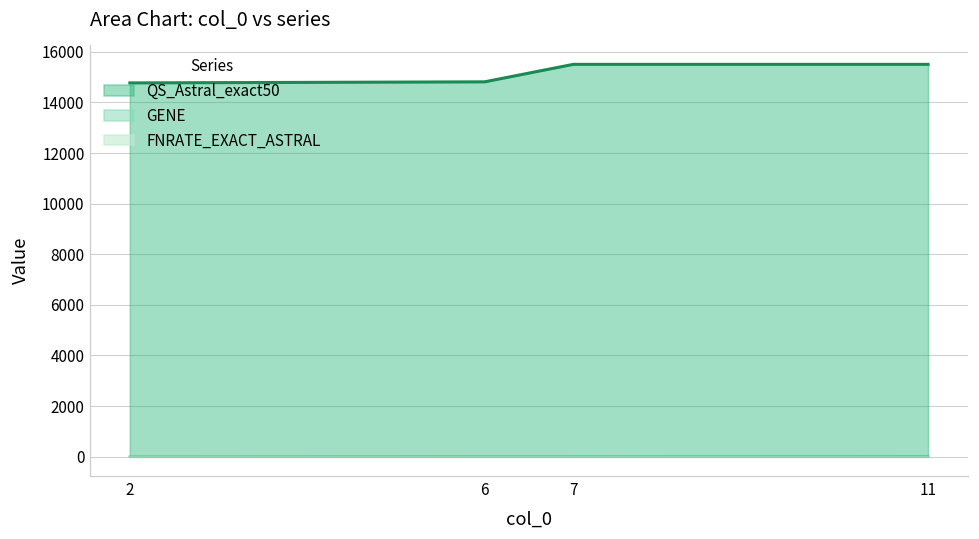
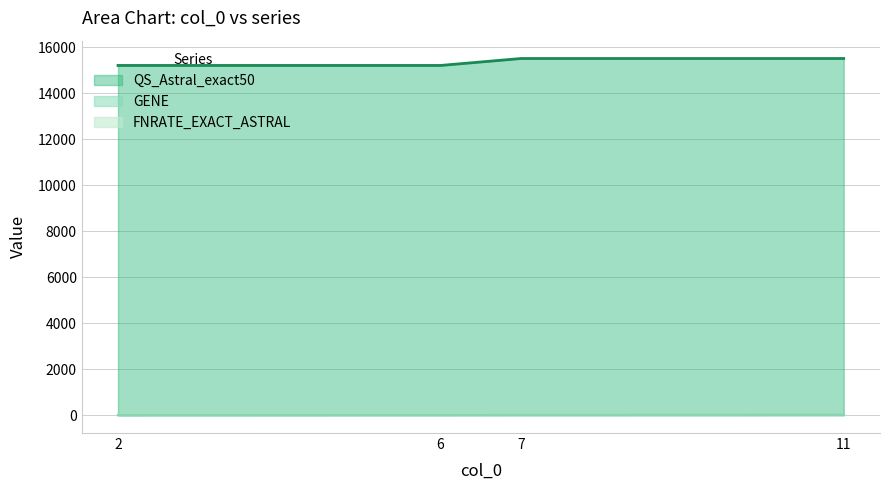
QS_Astral_exact50, 2: 14800 -> 15200
QS_Astral_exact50, 6: 14800 -> 15200
